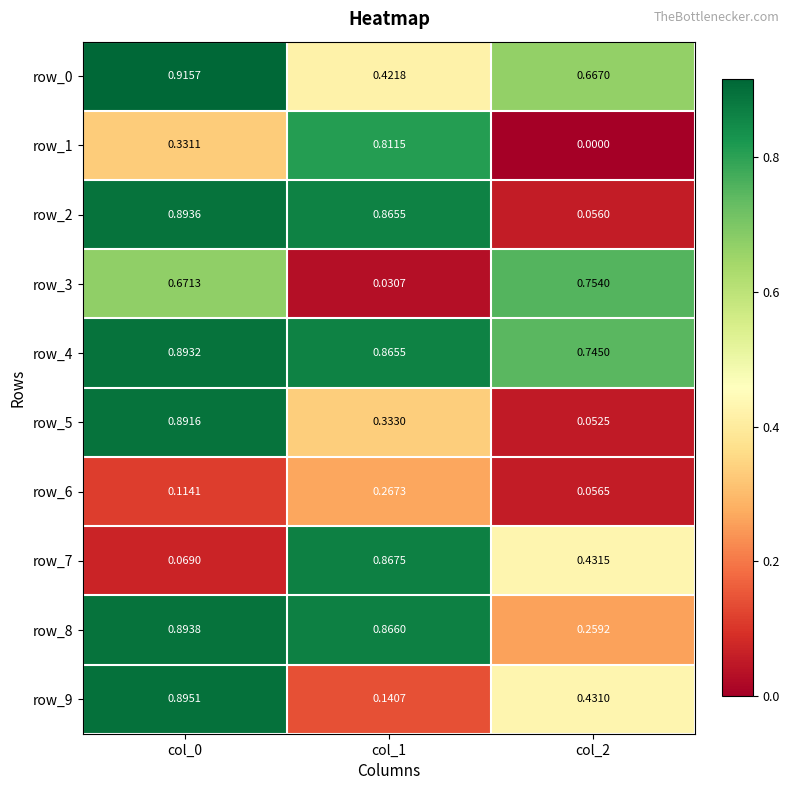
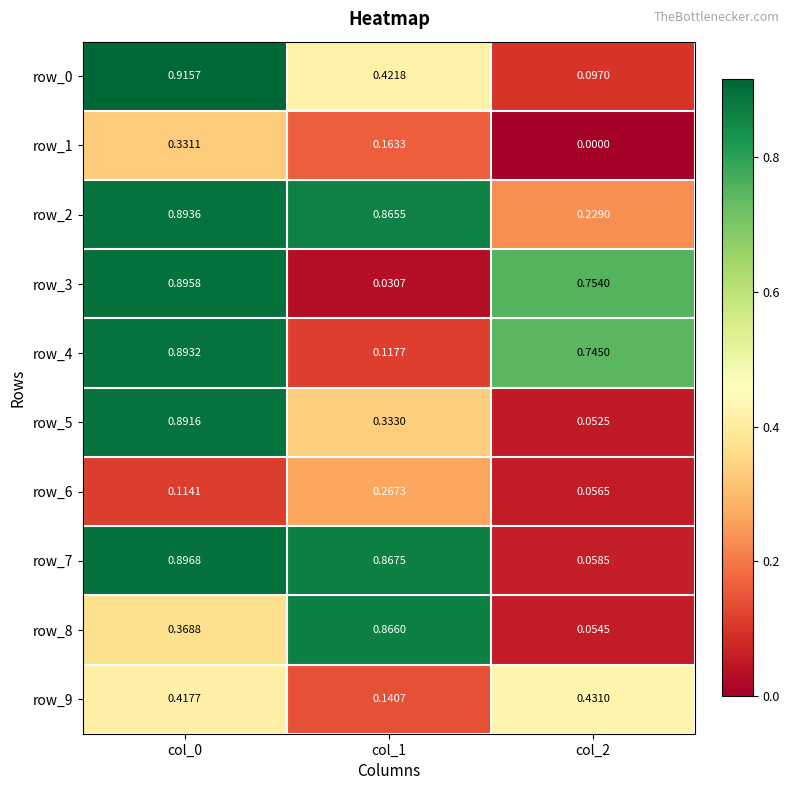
row_0, col_2: 0.6670 -> 0.0970
row_1, col_1: 0.8115 -> 0.1633
row_2, col_2: 0.0560 -> 0.2290
row_3, col_0: 0.6713 -> 0.8958
row_4, col_1: 0.8655 -> 0.1177
row_7, col_0: 0.0690 -> 0.8968
row_7, col_2: 0.4315 -> 0.0585
row_8, col_0: 0.8938 -> 0.3688
row_8, col_2: 0.2592 -> 0.0545
row_9, col_0: 0.8951 -> 0.4177
